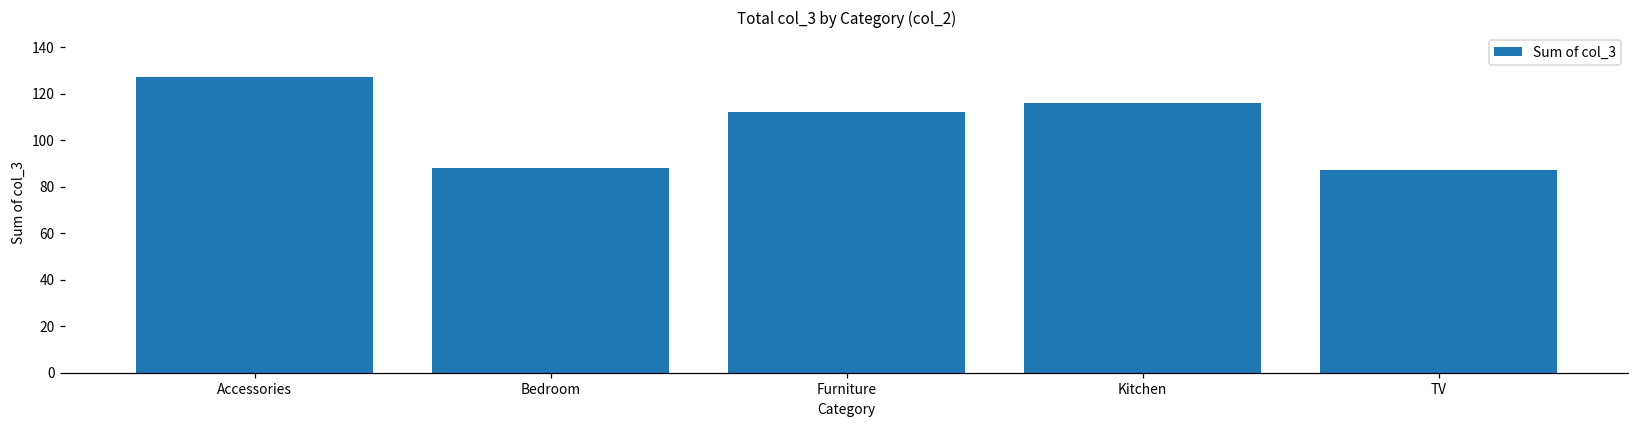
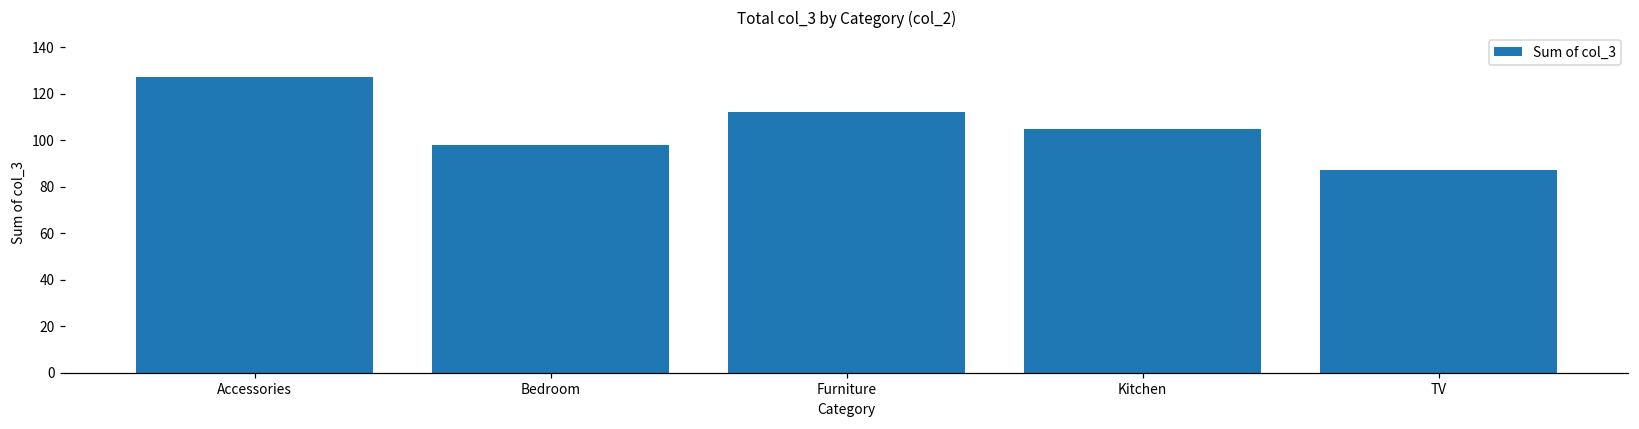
Bedroom: 88 -> 98
Kitchen: 116 -> 105
